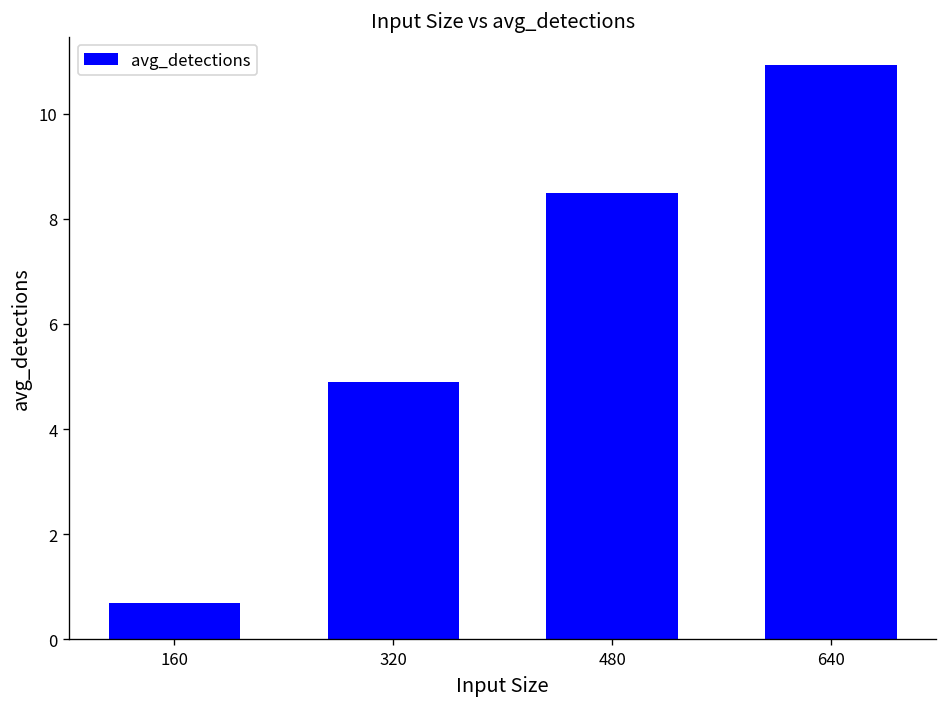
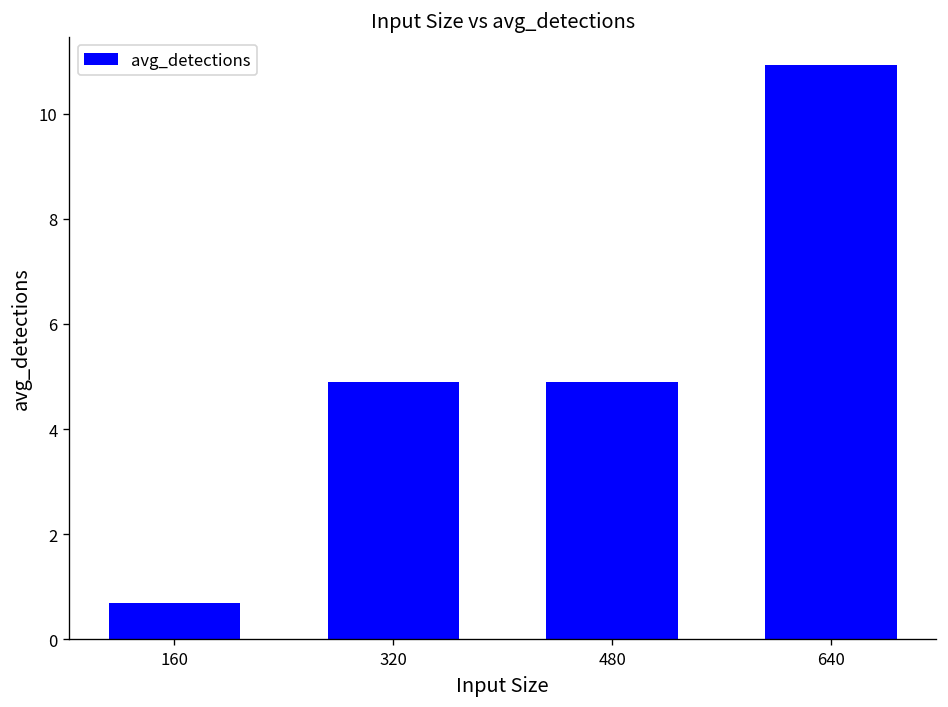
480: 8.5 -> 4.9
